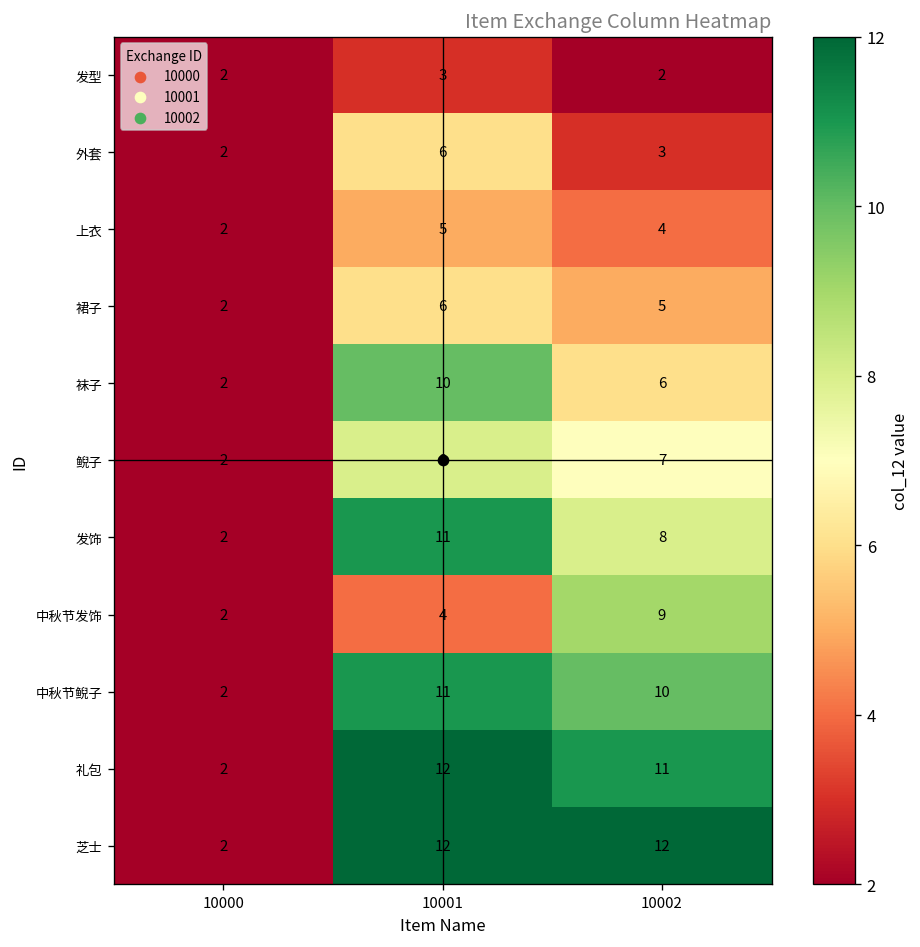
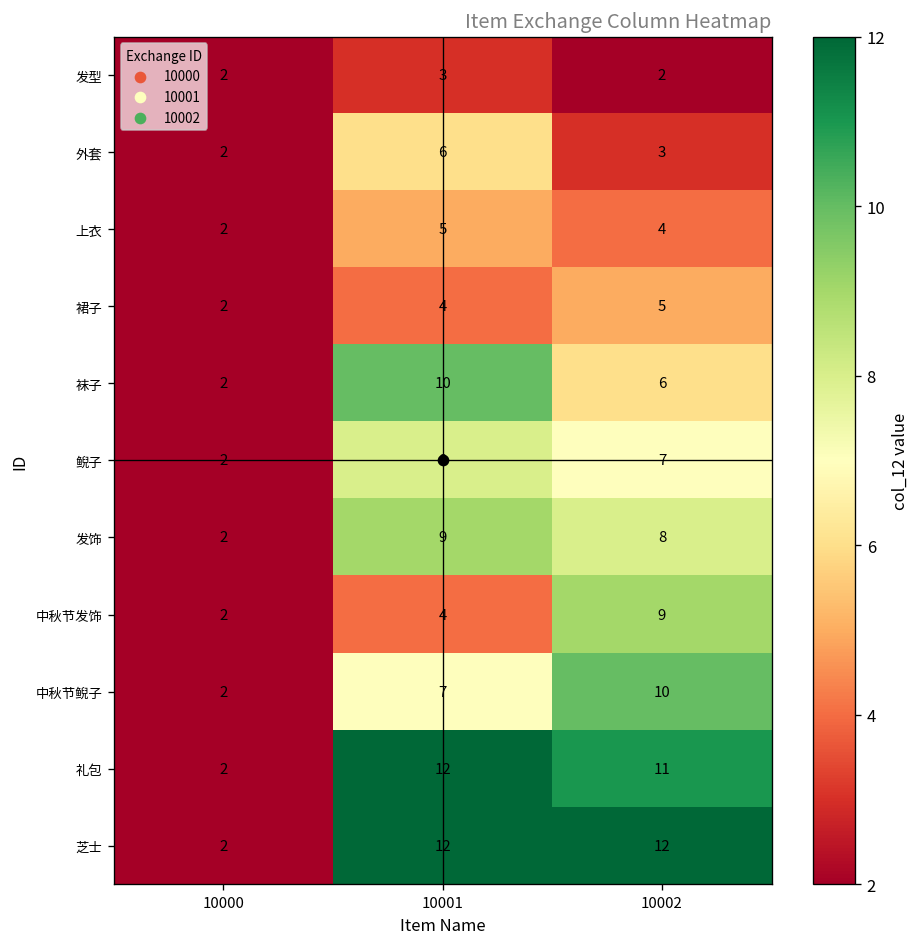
裙子, 10001: 6 -> 4
发饰, 10001: 11 -> 9
中秋节鲵子, 10001: 11 -> 7
